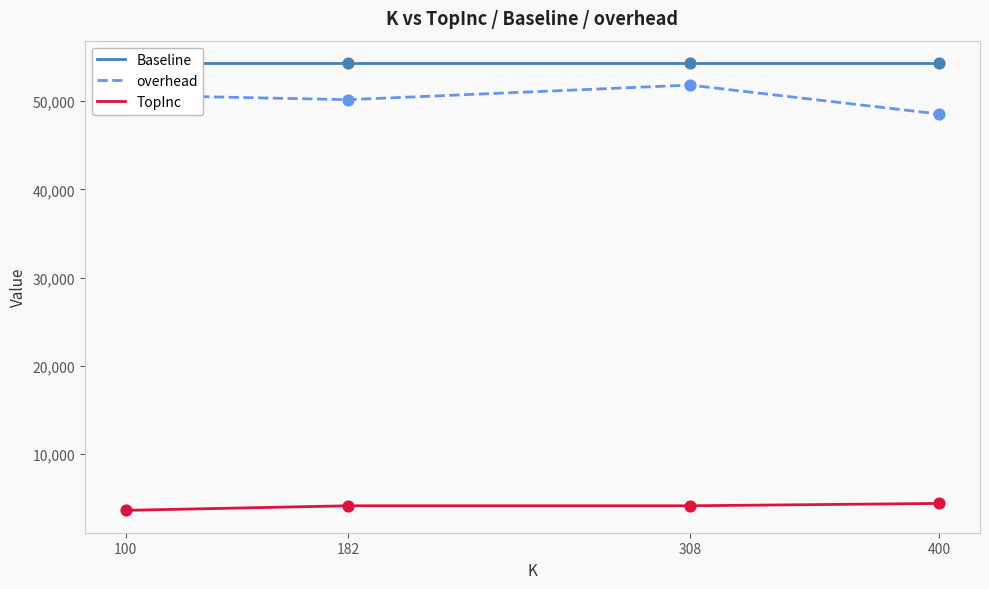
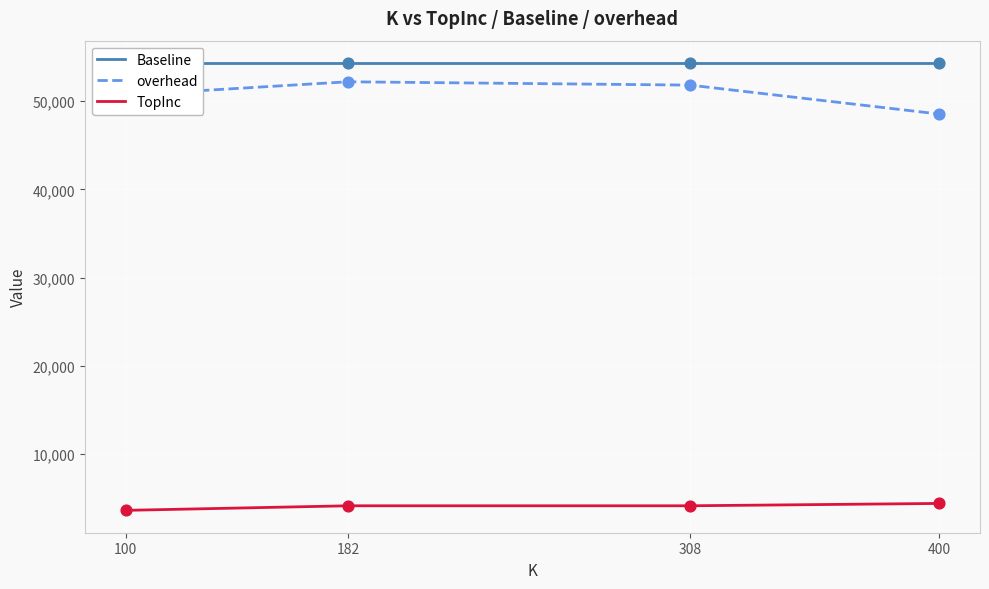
overhead, 182: 50,000 -> 52,000
